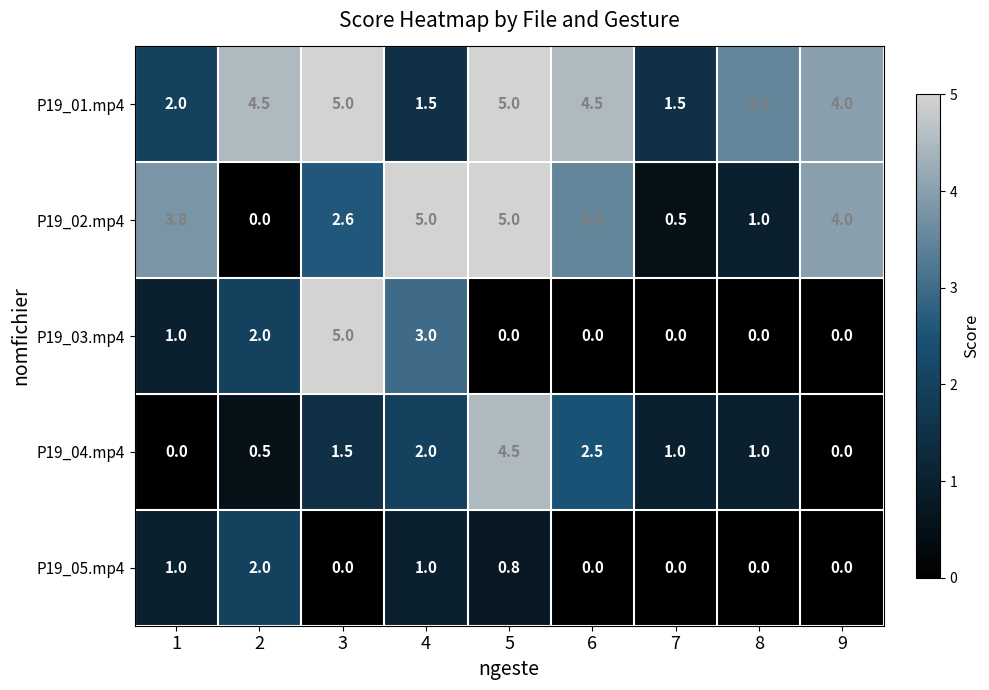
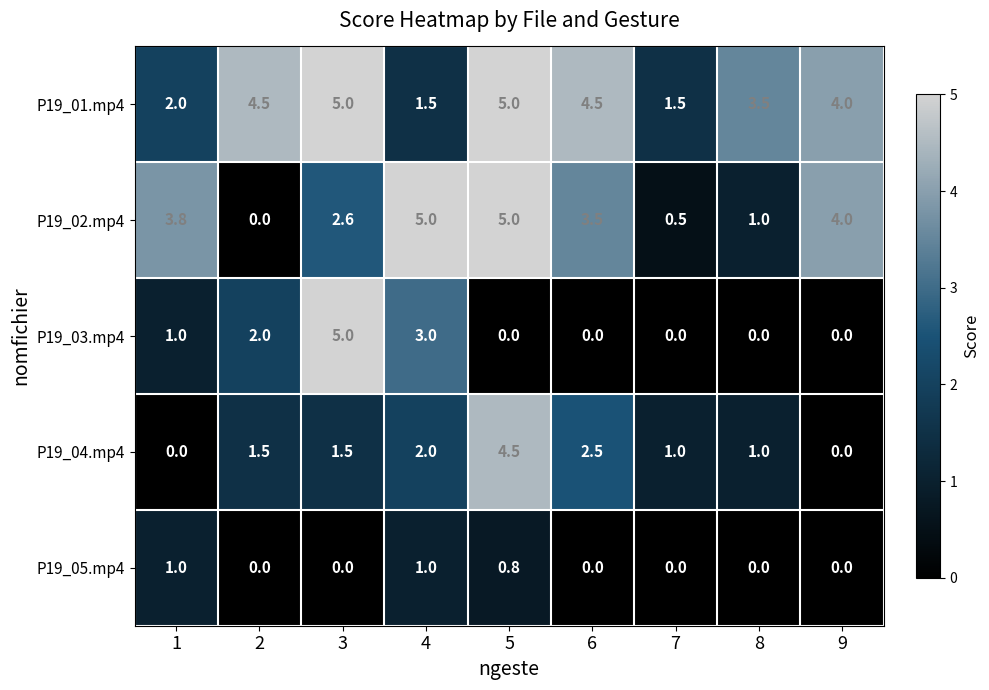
P19_04.mp4, 2: 0.5 -> 1.5
P19_05.mp4, 2: 2.0 -> 0.0
